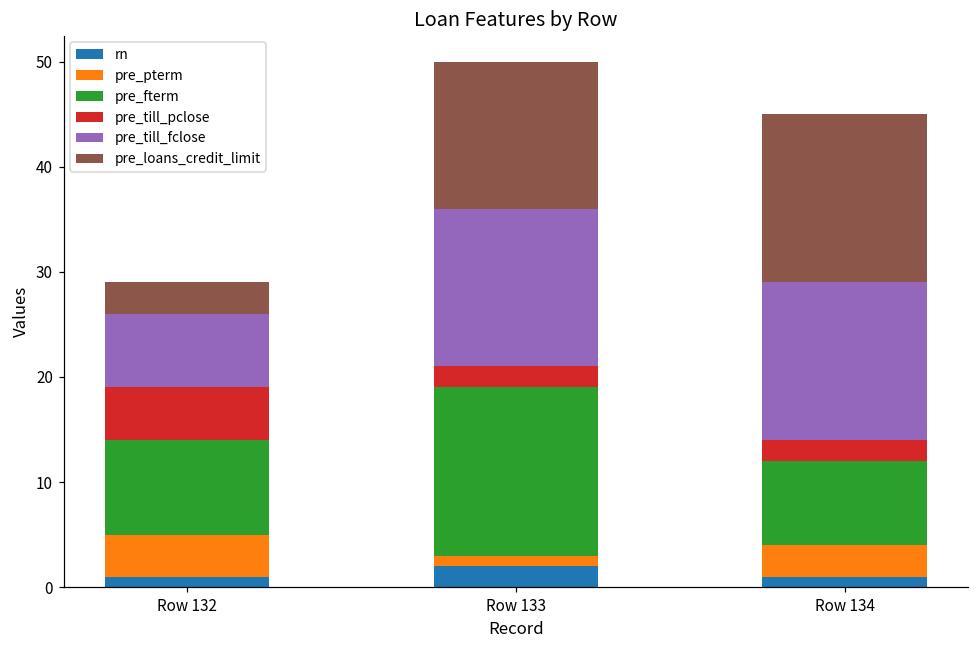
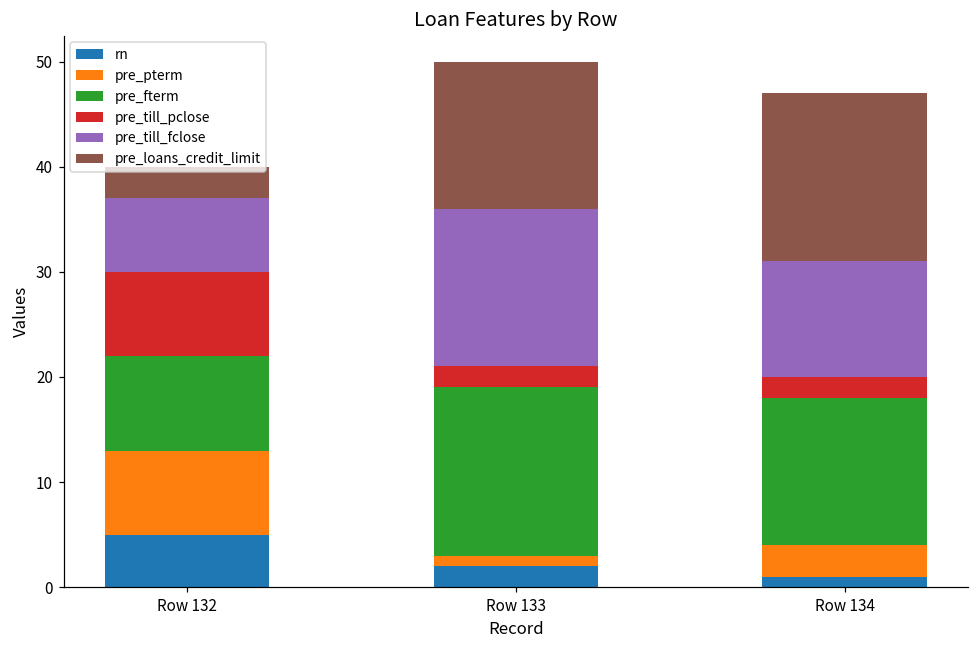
rn, Row 132: 1 -> 5
pre_pterm, Row 132: 4 -> 8
pre_till_pclose, Row 132: 5 -> 8
pre_fterm, Row 134: 8 -> 14
pre_till_fclose, Row 134: 15 -> 11
